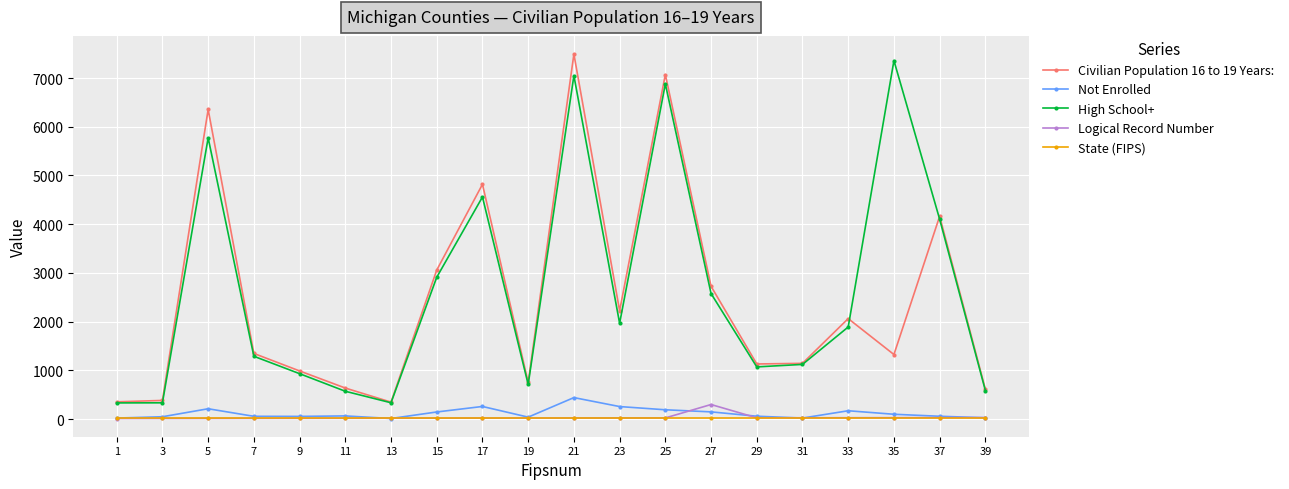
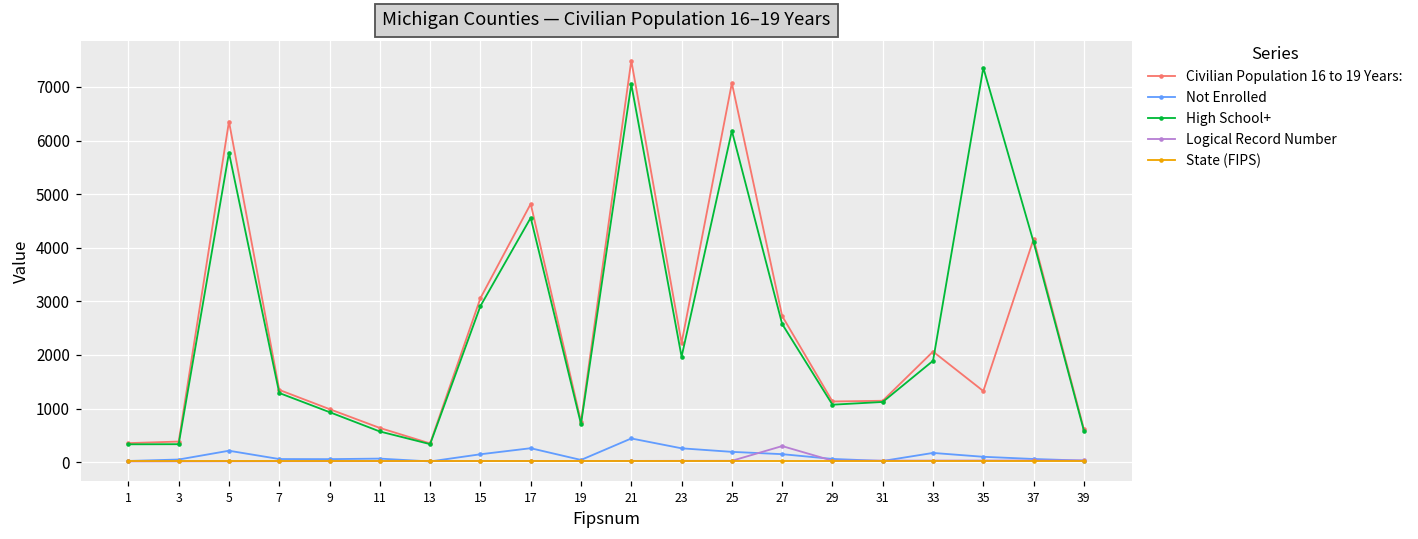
High School+, 25: 6900 -> 6200
